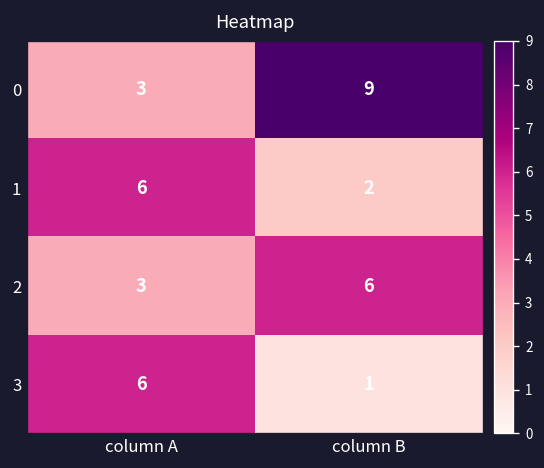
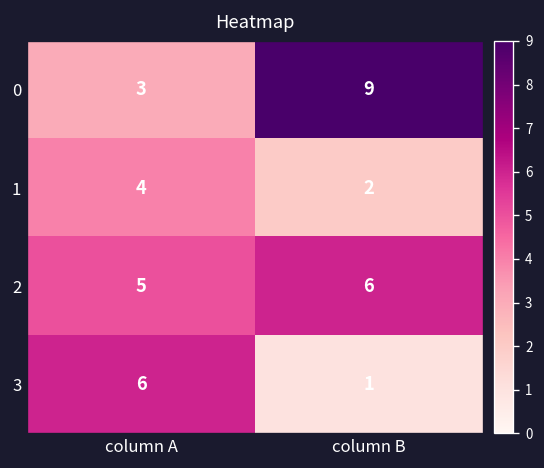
1, column A: 6 -> 4
2, column A: 3 -> 5
